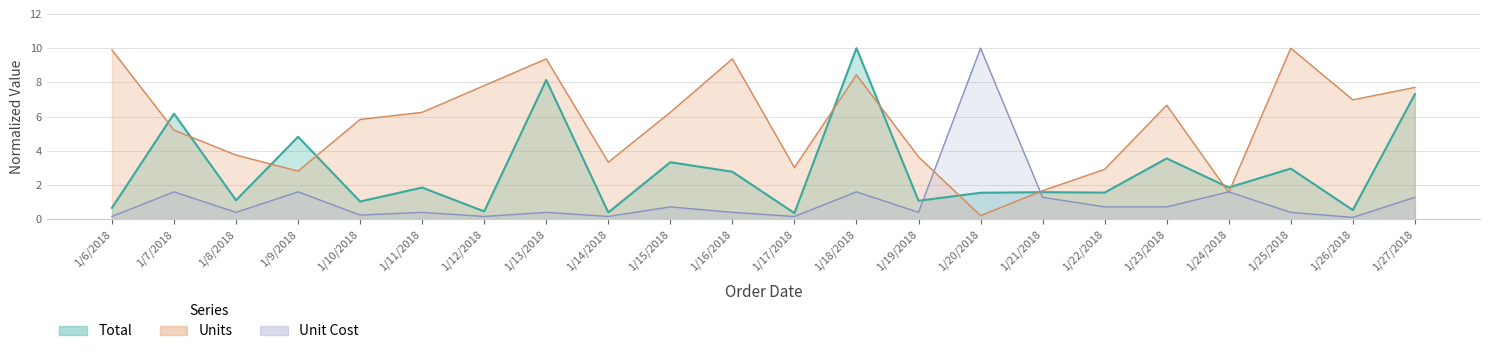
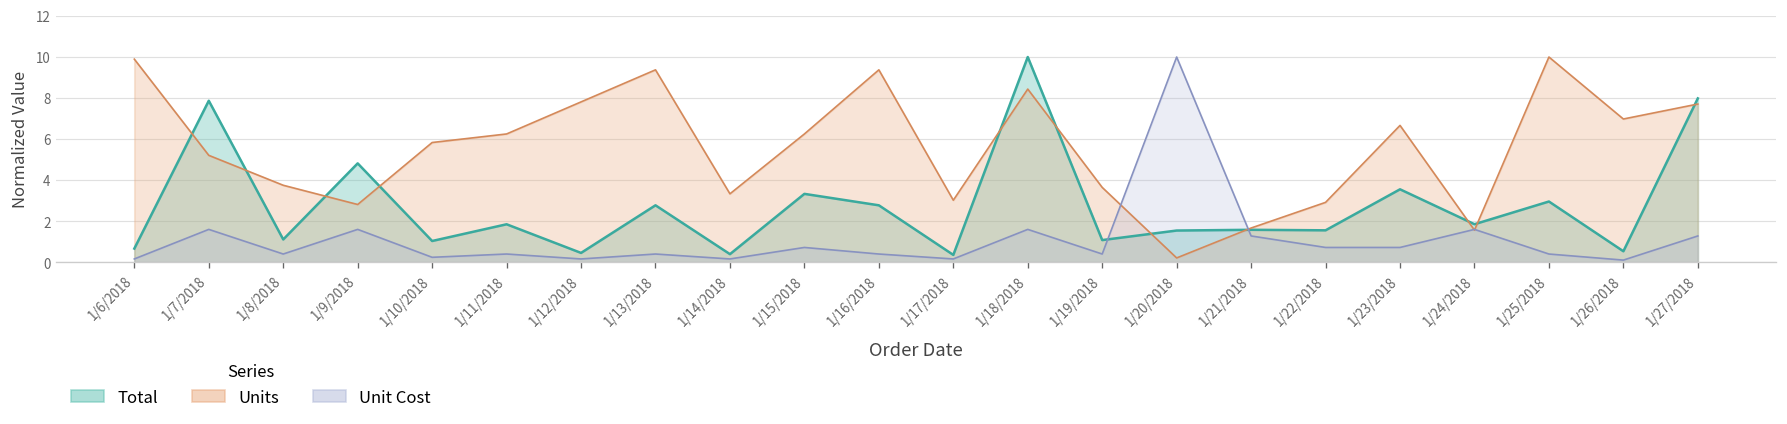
Total, 1/7/2018: 6.2 -> 7.9
Total, 1/13/2018: 8.1 -> 2.8
Total, 1/27/2018: 7.3 -> 8.0
